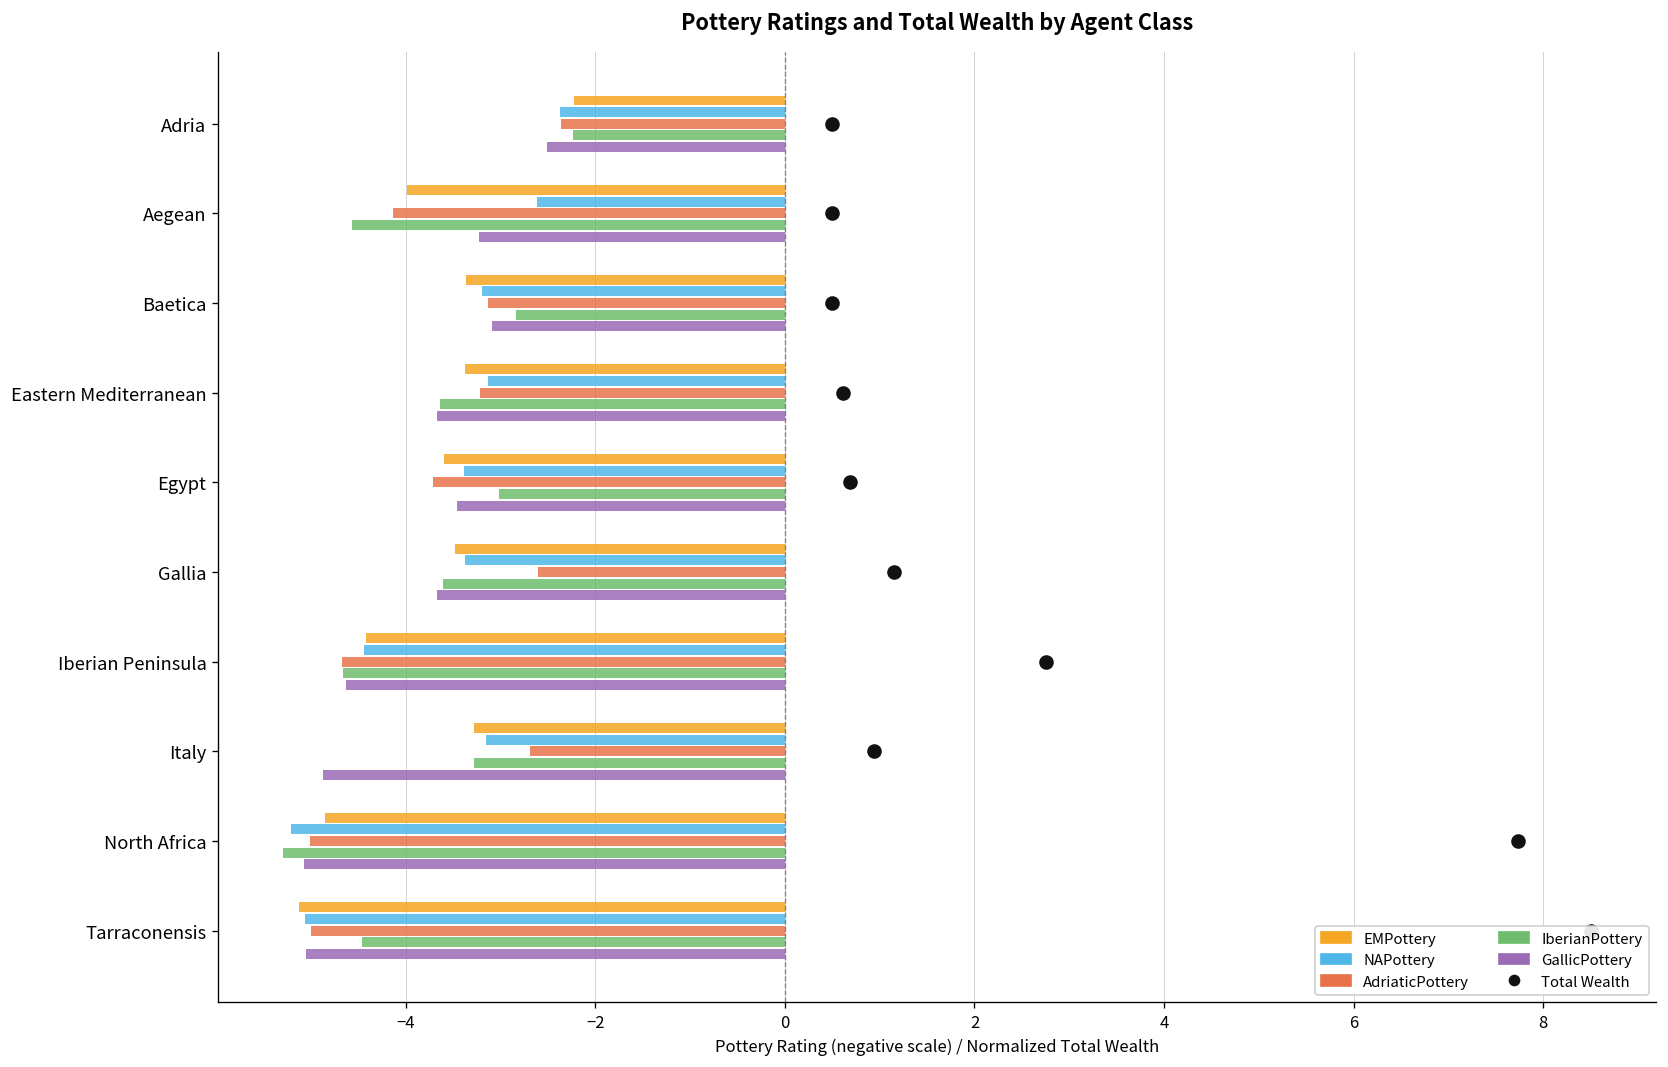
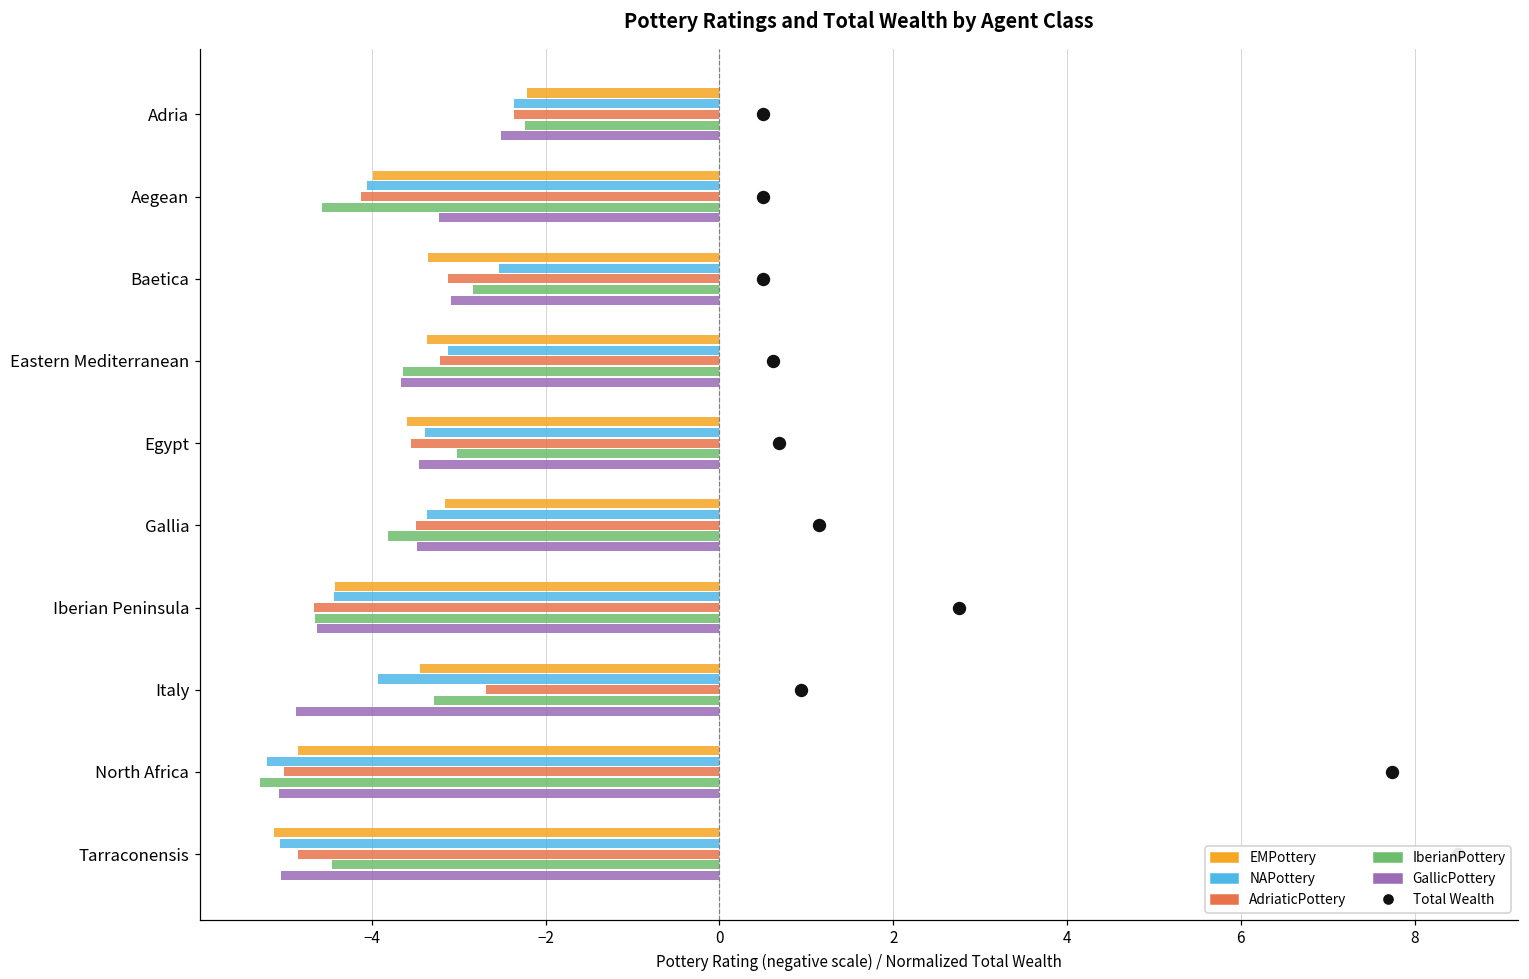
NAPottery, Aegean: -2.6 -> -4.1
NAPottery, Baetica: -3.2 -> -2.5
AdriaticPottery, Egypt: -3.7 -> -3.6
EMPottery, Gallia: -3.5 -> -3.2
AdriaticPottery, Gallia: -2.6 -> -3.5
IberianPottery, Gallia: -3.6 -> -3.8
GallicPottery, Gallia: -3.7 -> -3.5
EMPottery, Italy: -3.3 -> -3.5
NAPottery, Italy: -3.2 -> -3.9
AdriaticPottery, Tarraconensis: -5.0 -> -4.9
